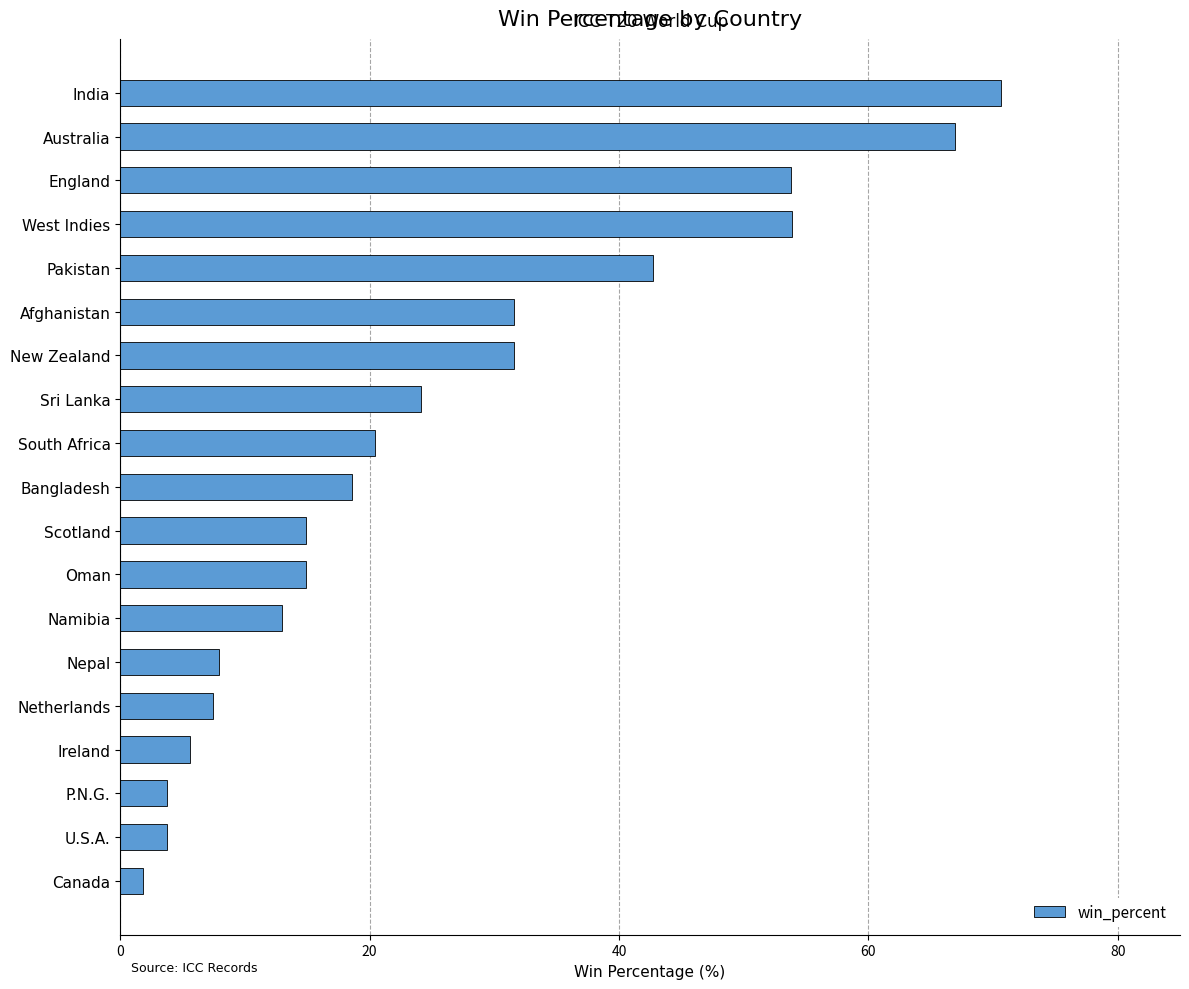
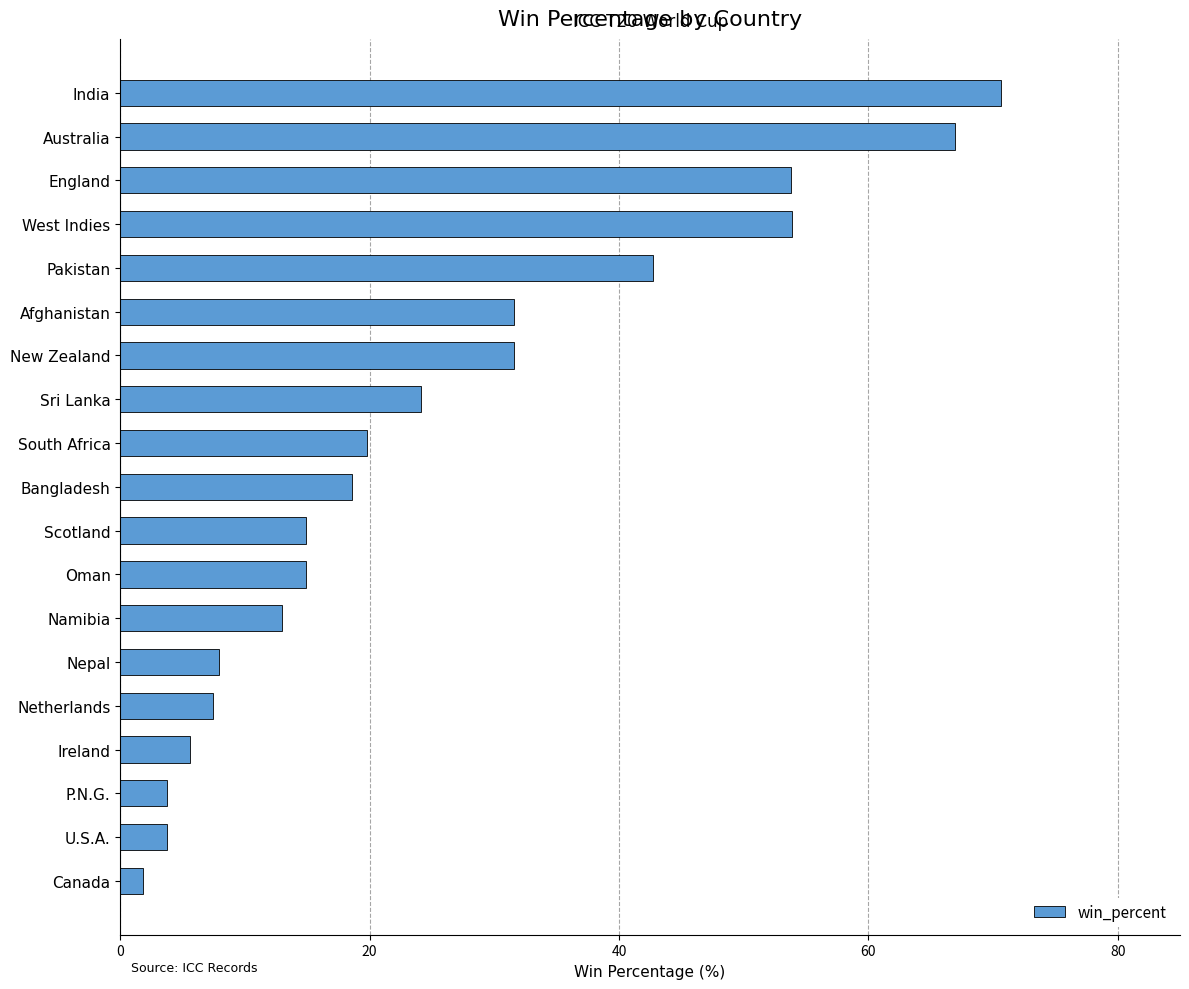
South Africa: 20.4 -> 19.8
